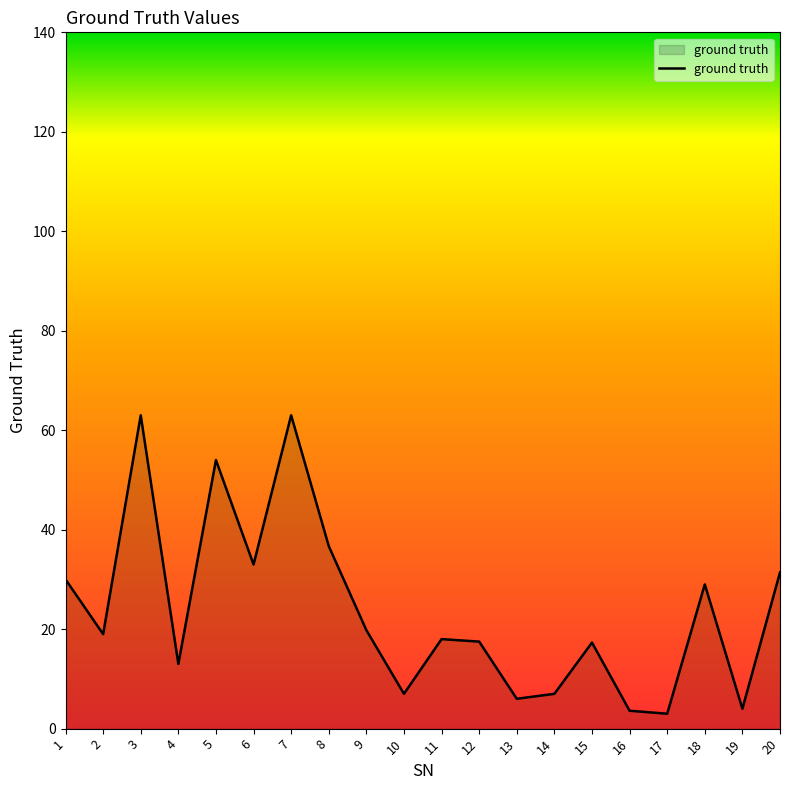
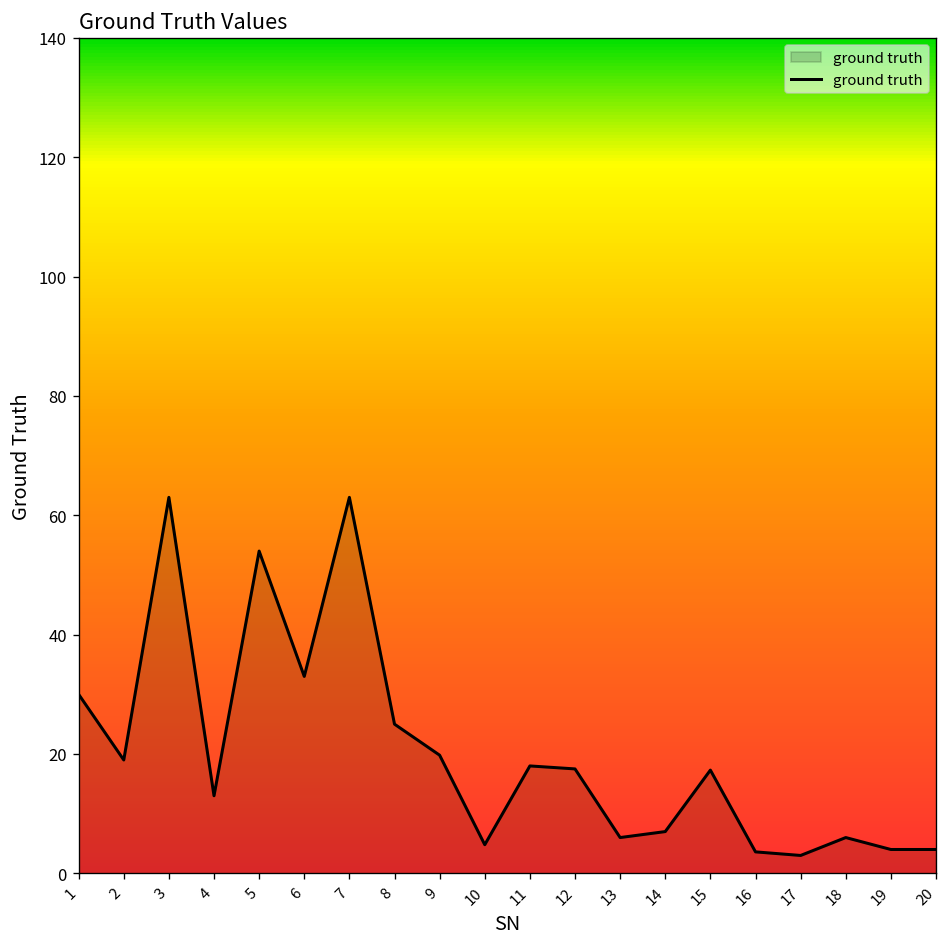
8: 37 -> 25
10: 7 -> 5
18: 29 -> 6
20: 31 -> 4
